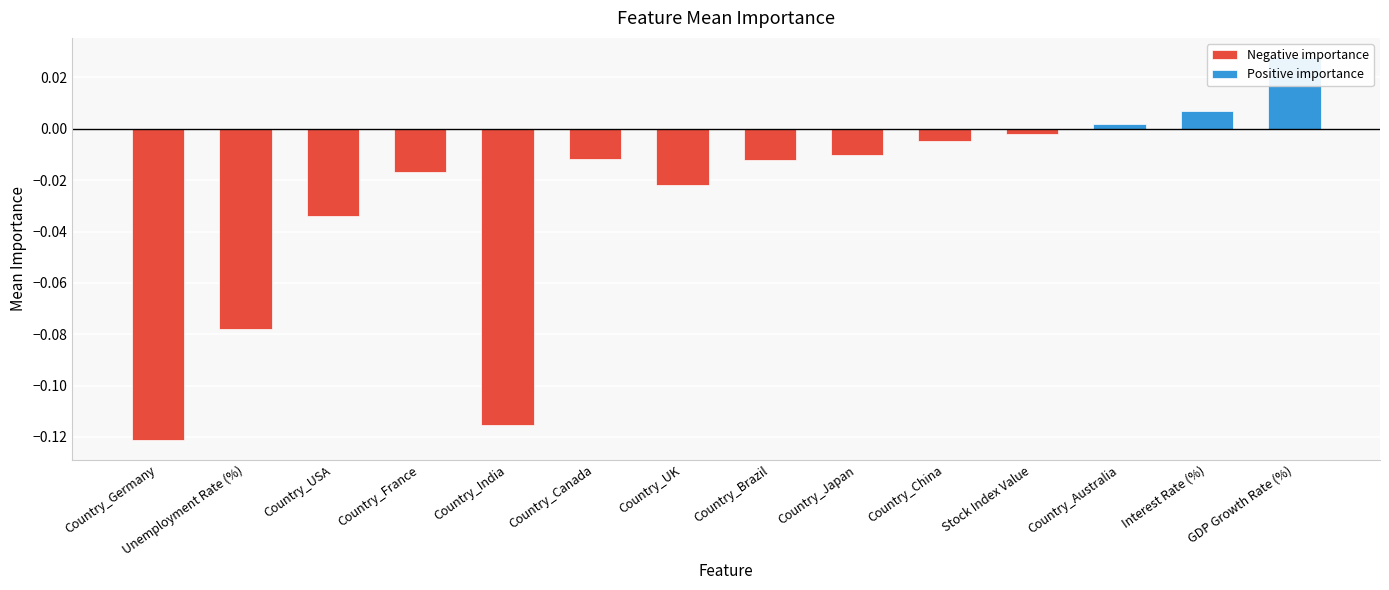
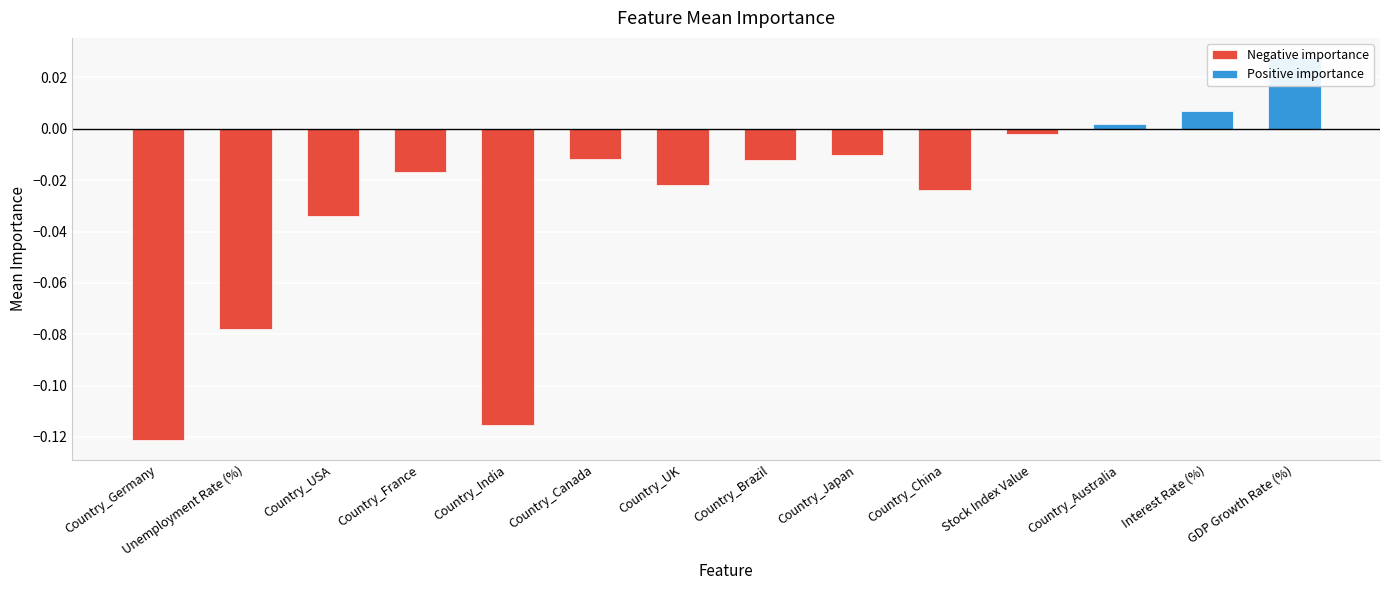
Country_China: -0.005 -> -0.024
